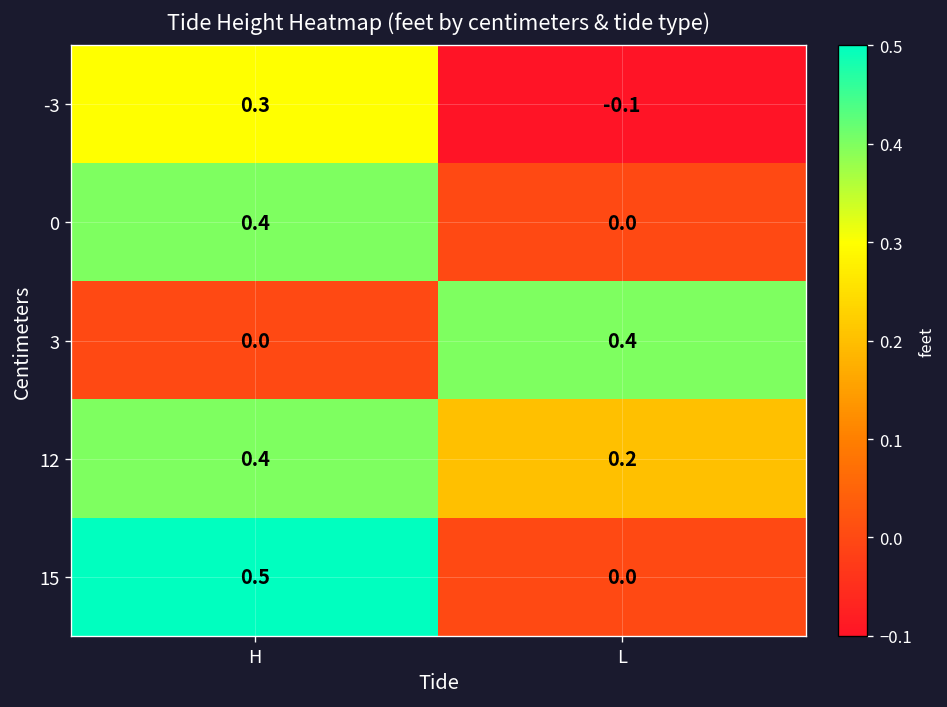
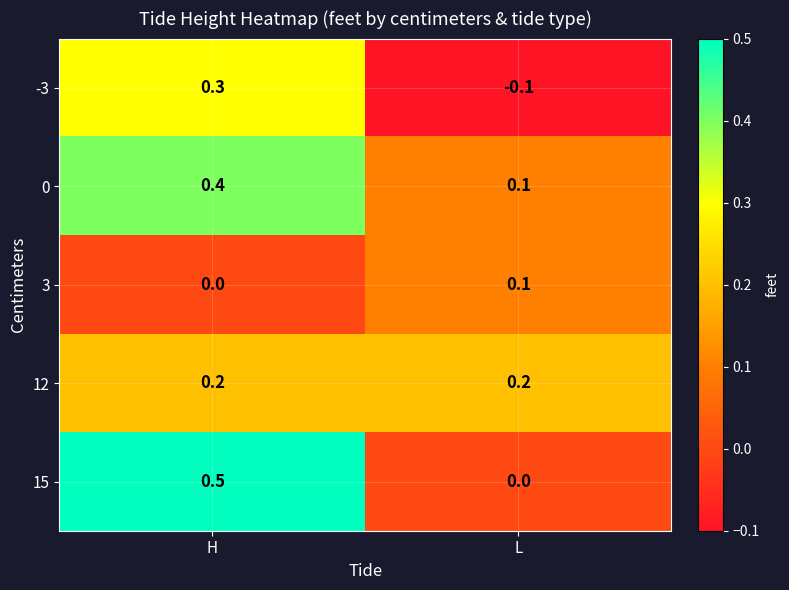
0, L: 0.0 -> 0.1
3, L: 0.4 -> 0.1
12, H: 0.4 -> 0.2
